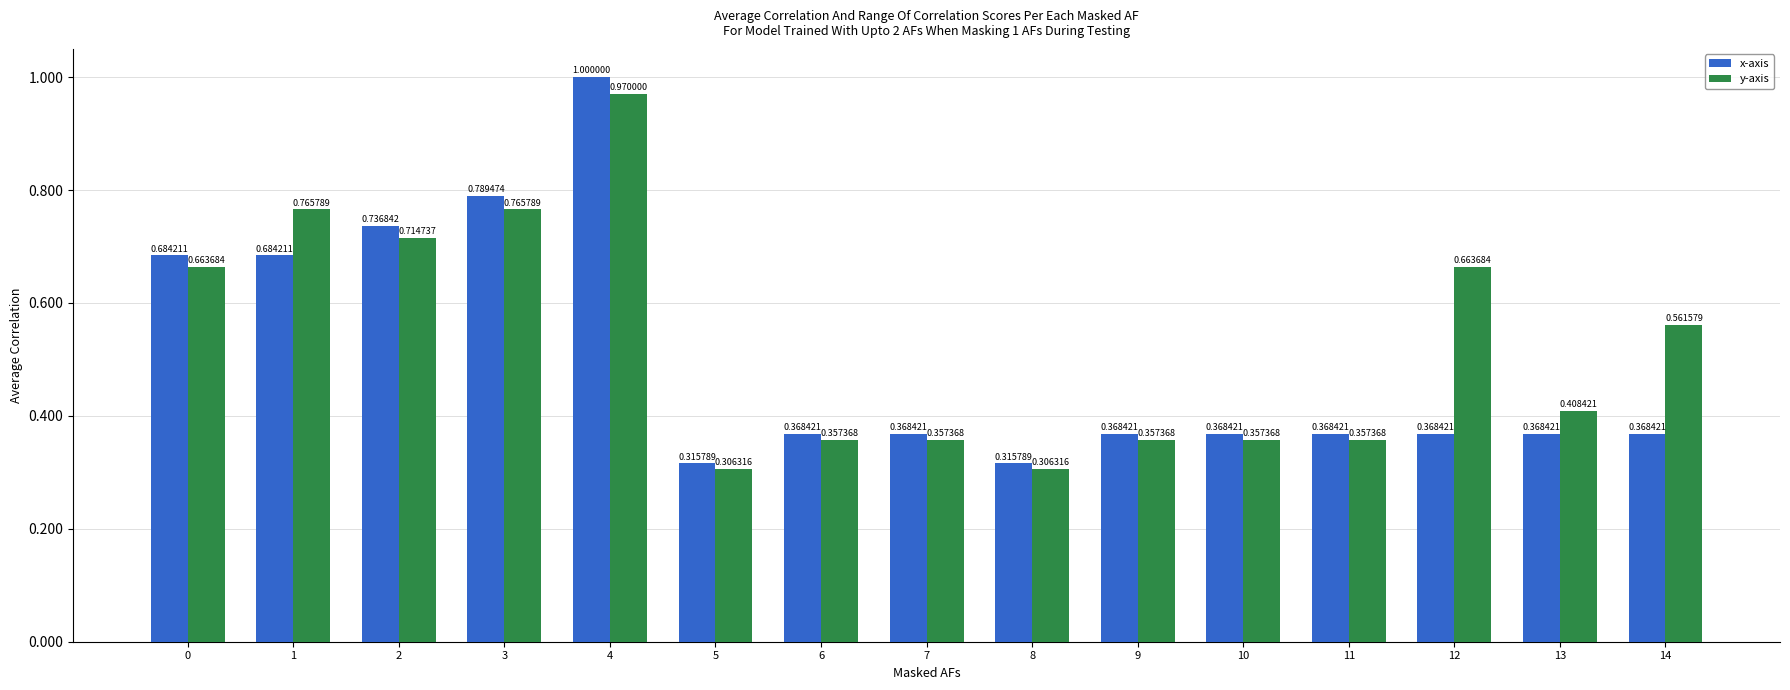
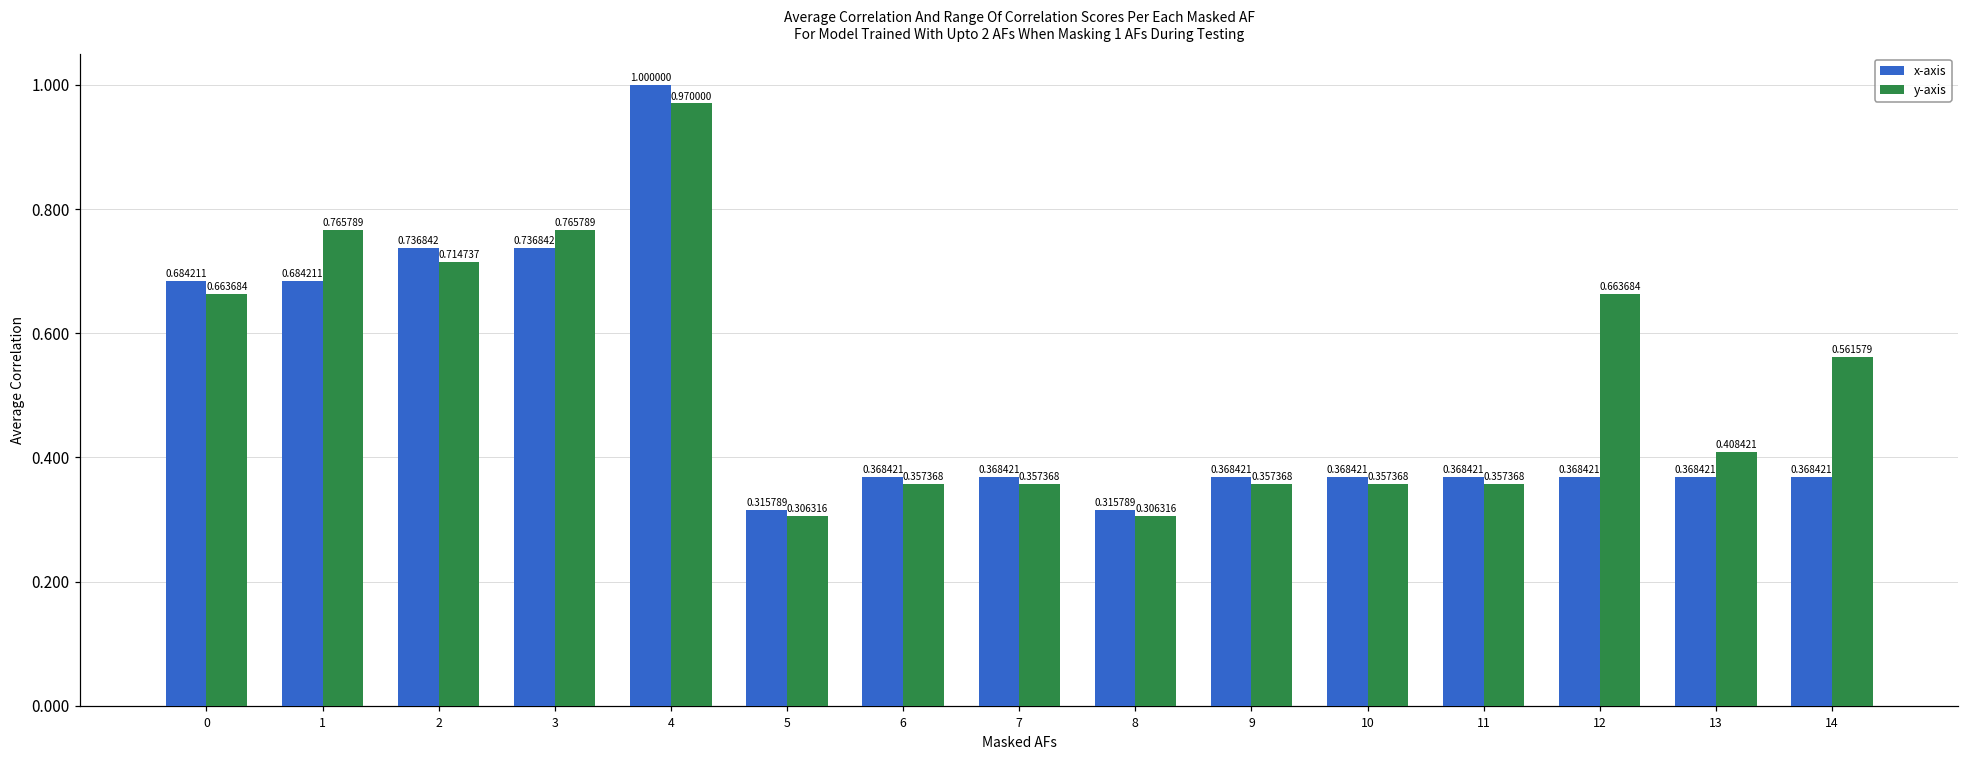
x-axis, 3: 0.789474 -> 0.736842
